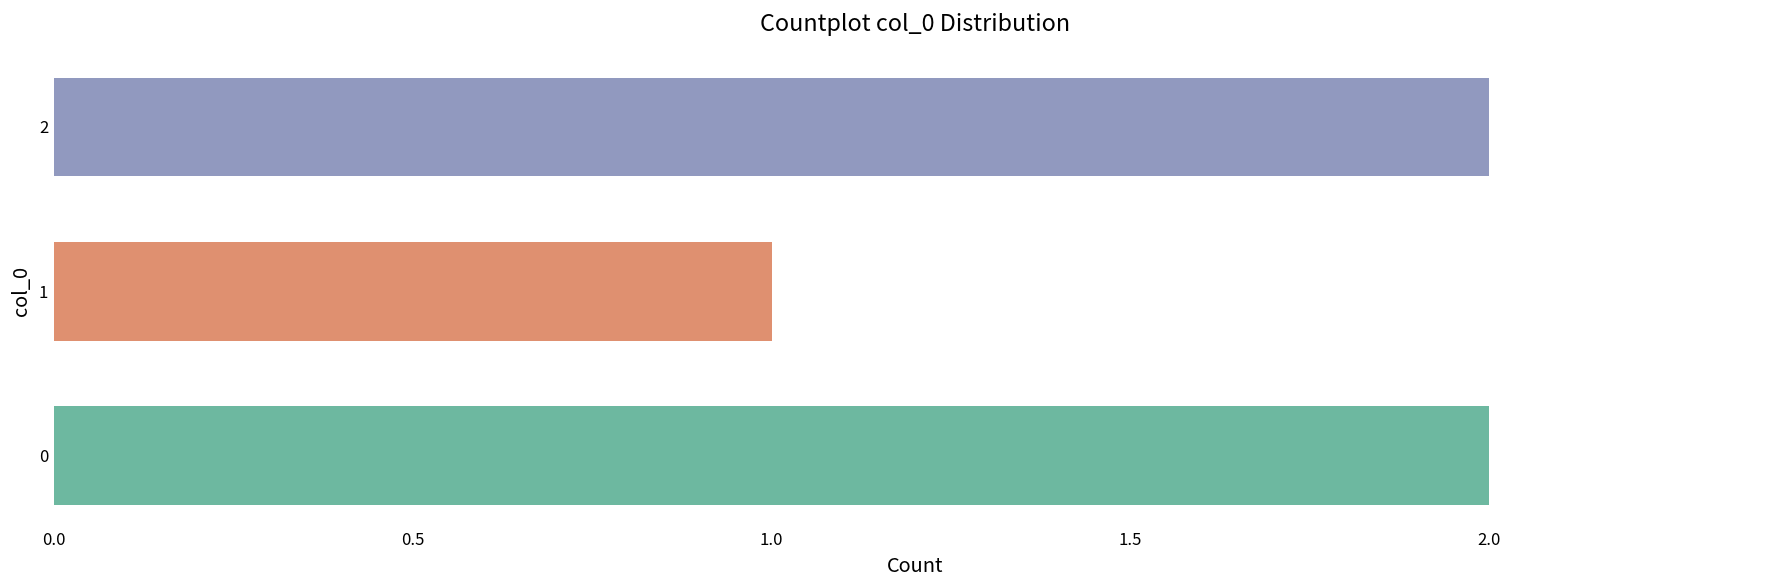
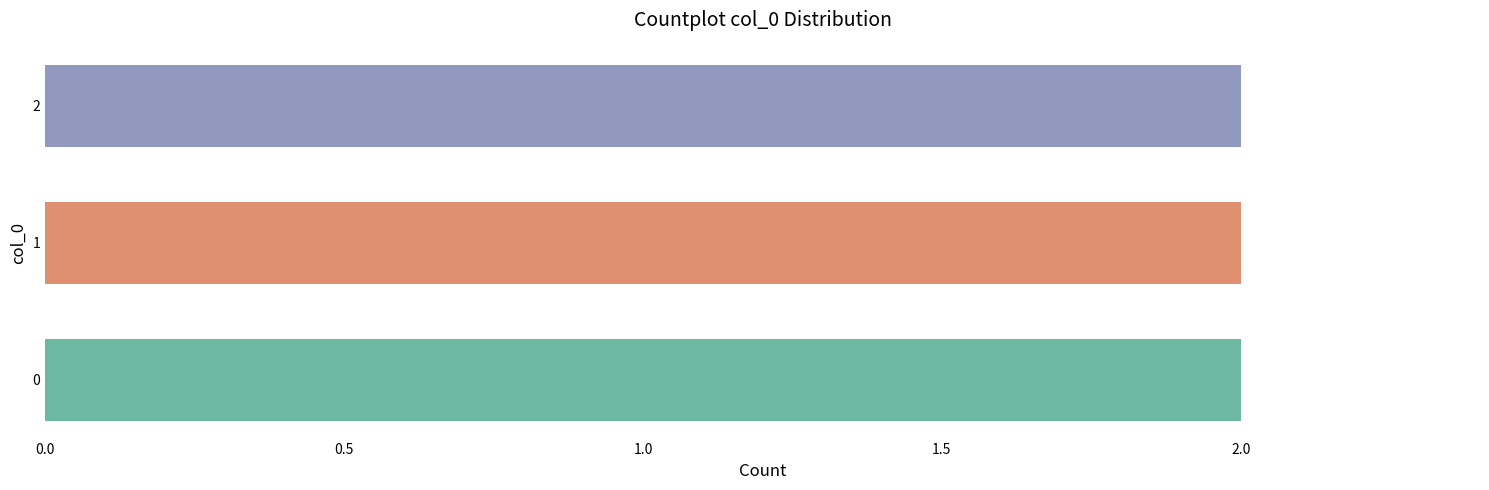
1: 1 -> 2
